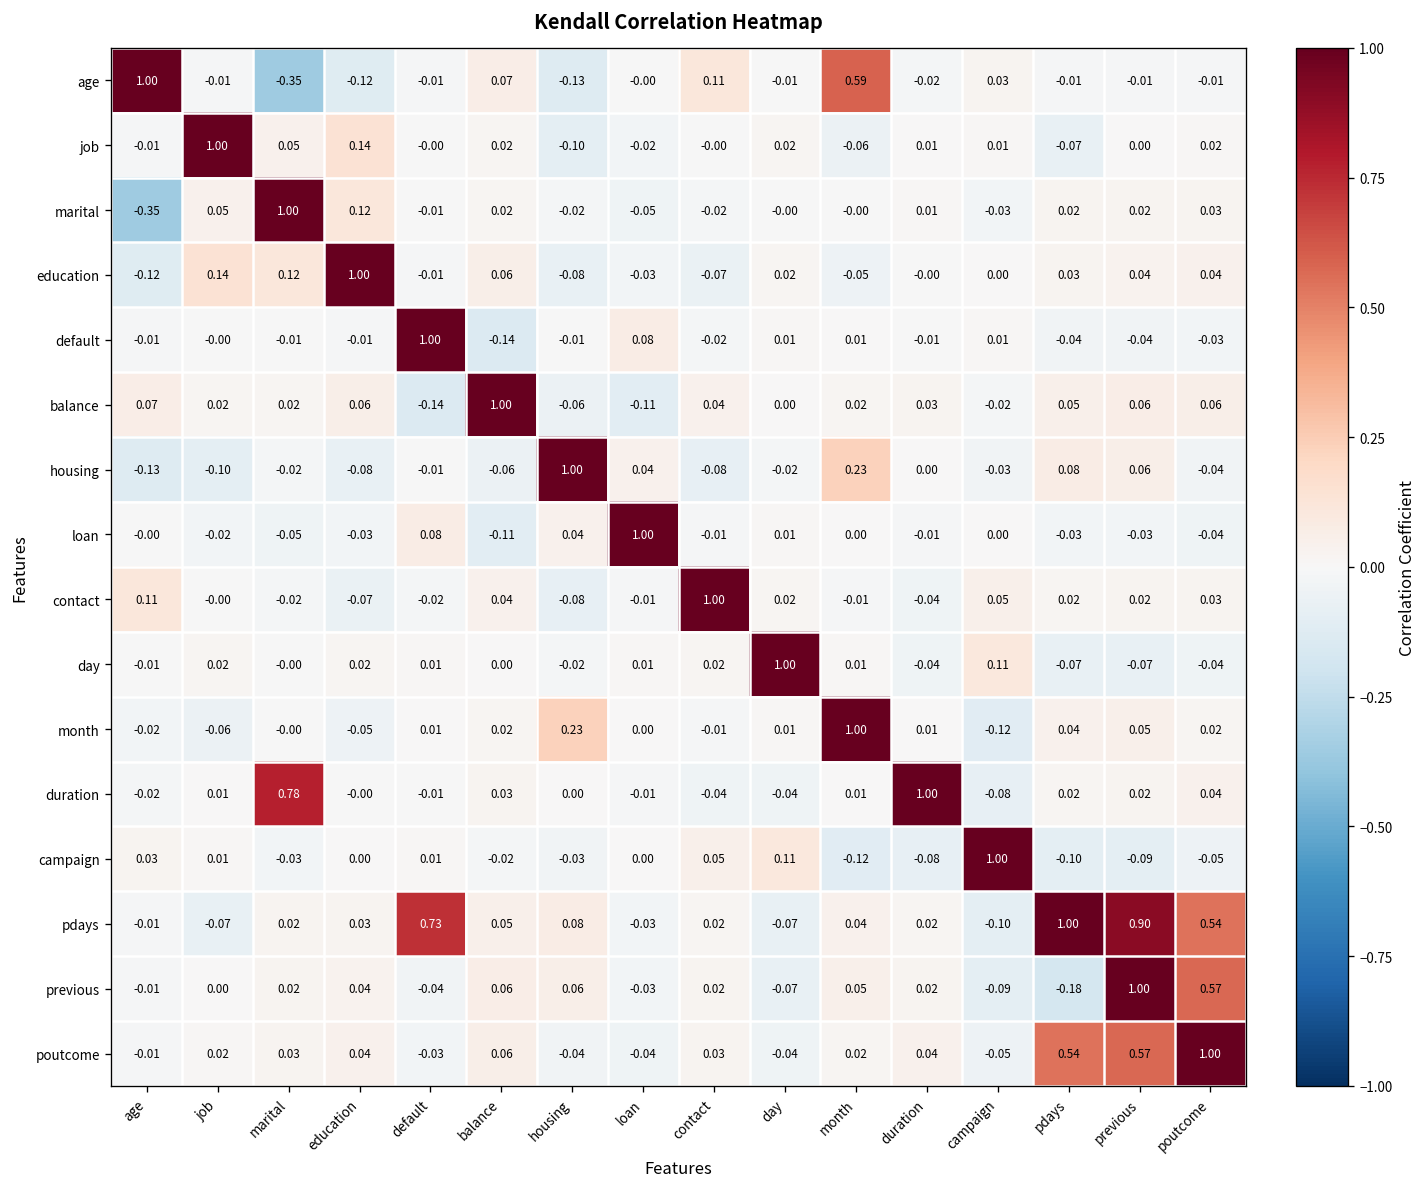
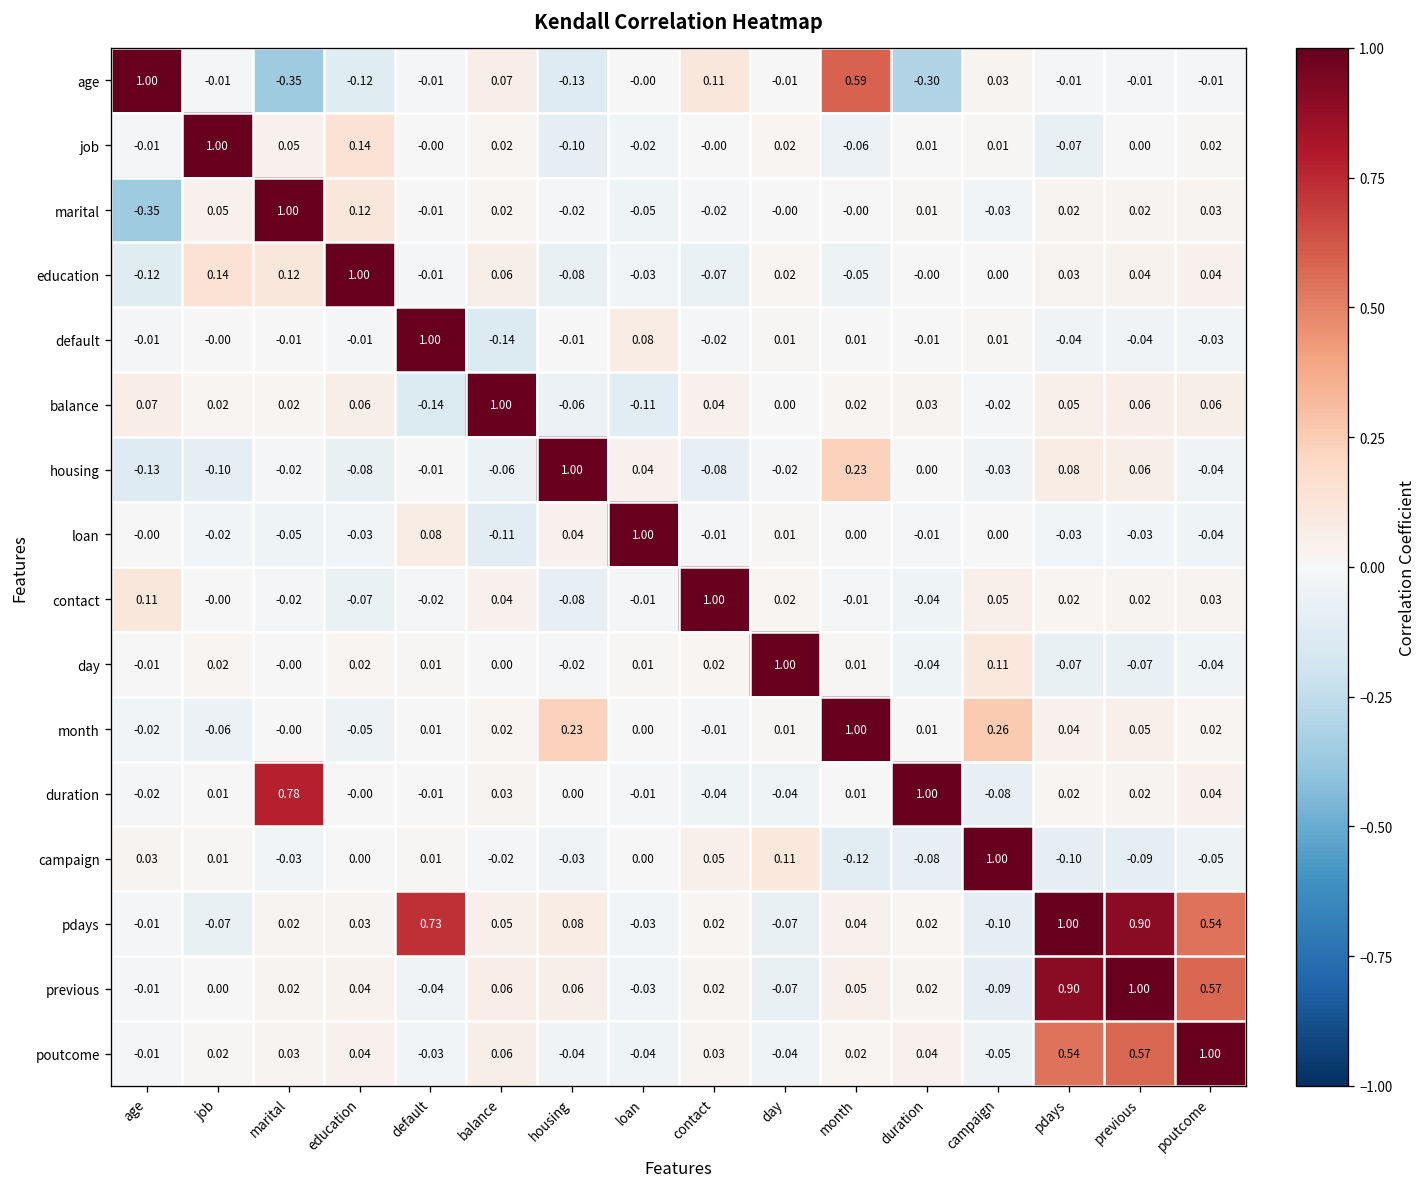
age, duration: -0.02 -> -0.30
month, campaign: -0.12 -> 0.26
previous, pdays: -0.18 -> 0.90
